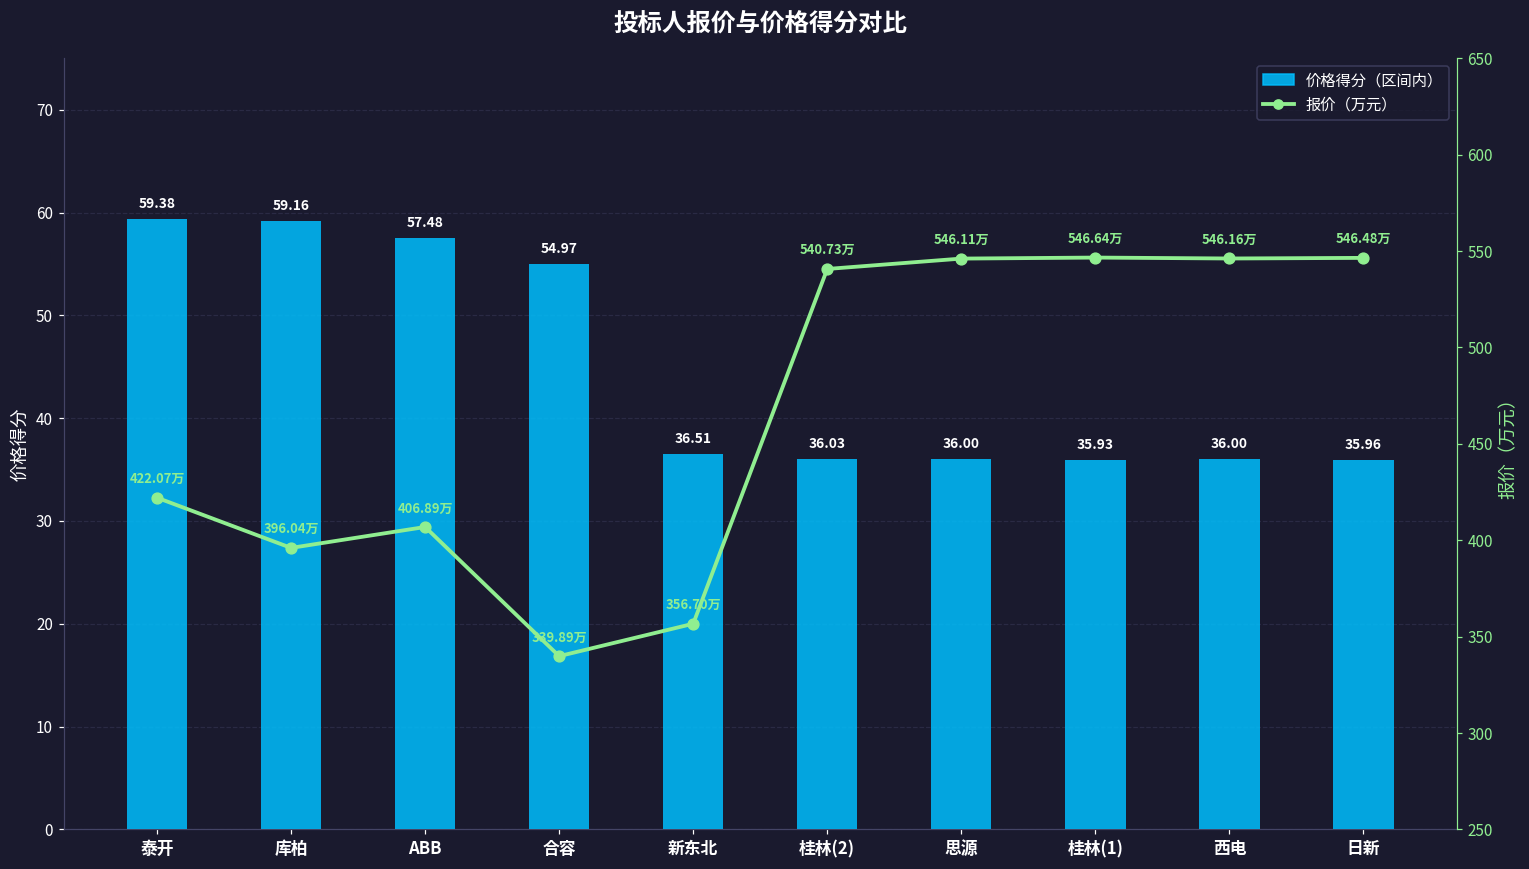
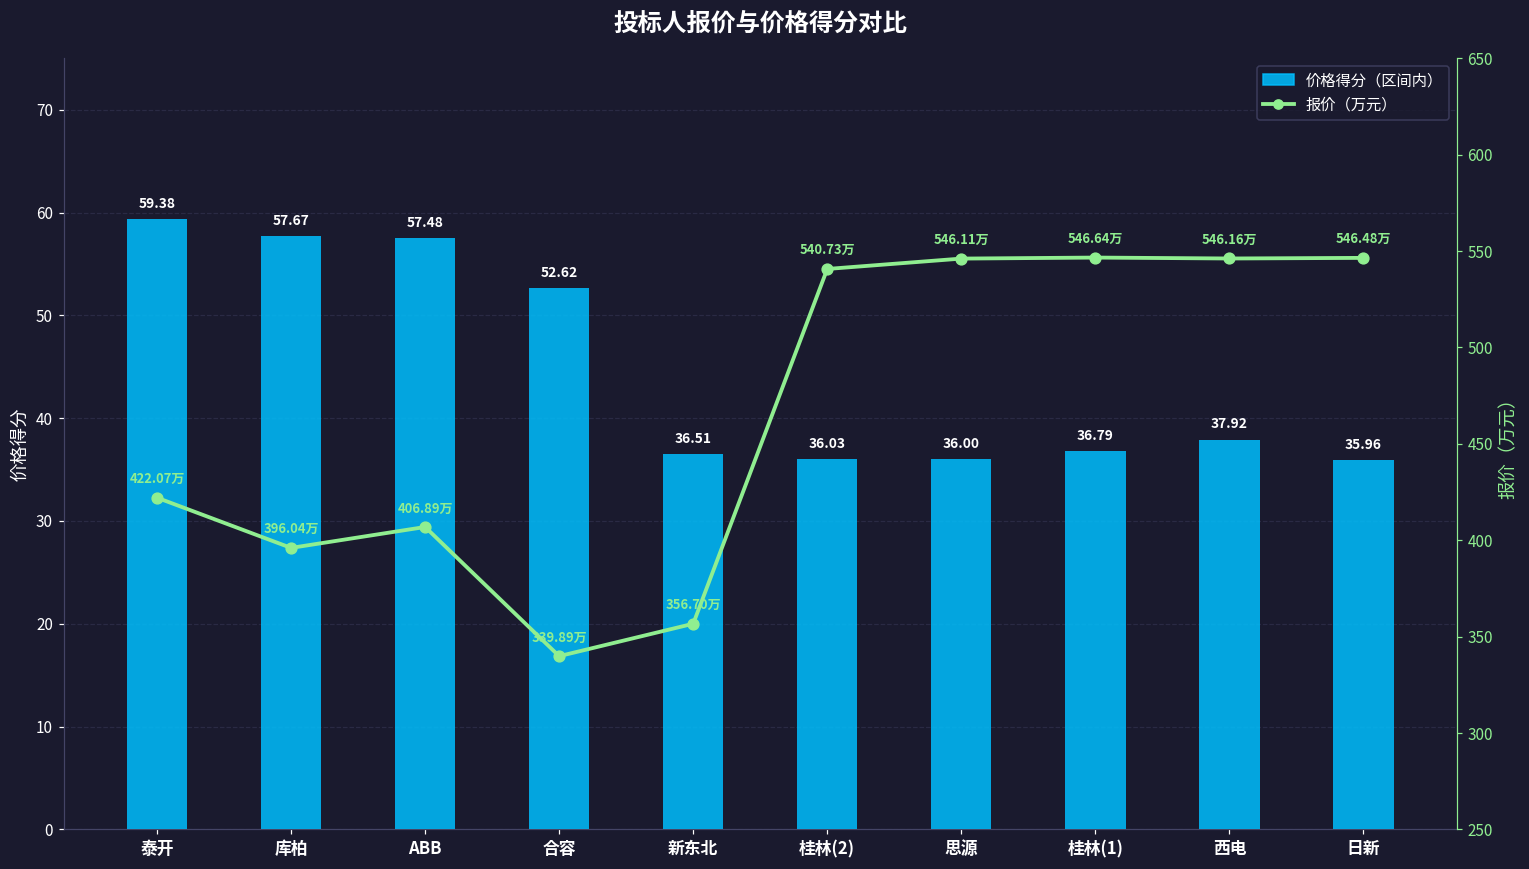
价格得分（区间内）, 库柏: 59.16 -> 57.67
价格得分（区间内）, 合容: 54.97 -> 52.62
价格得分（区间内）, 桂林(1): 35.93 -> 36.79
价格得分（区间内）, 西电: 36.00 -> 37.92
